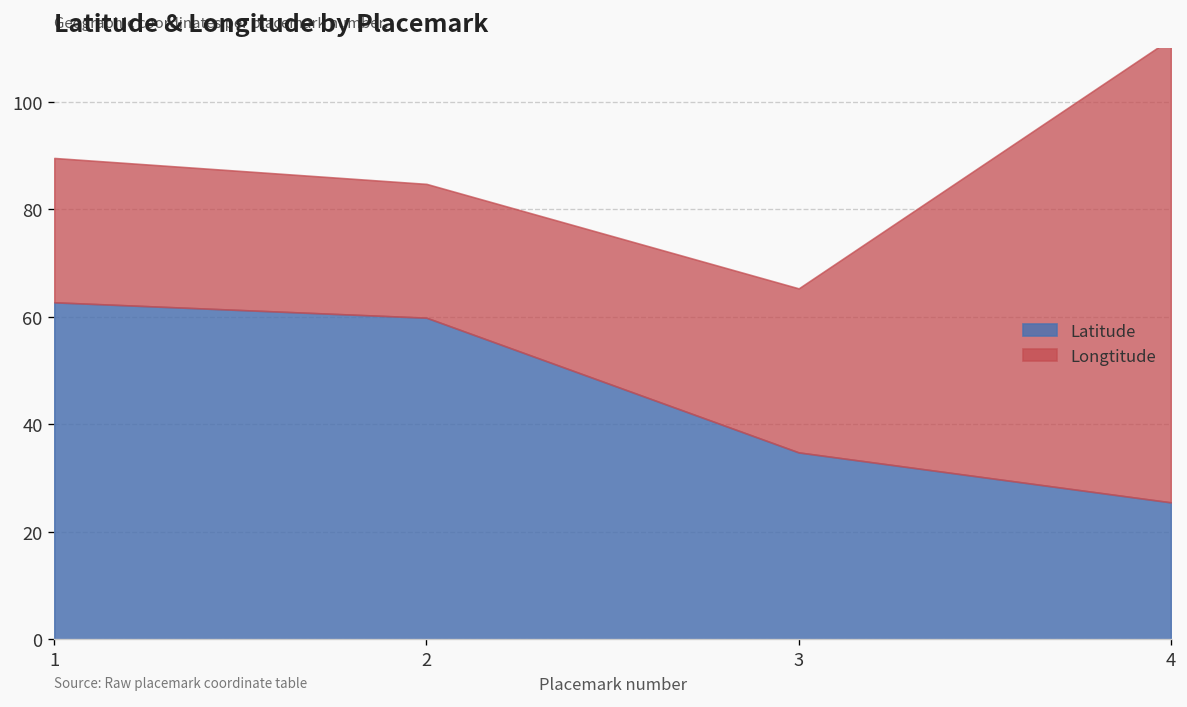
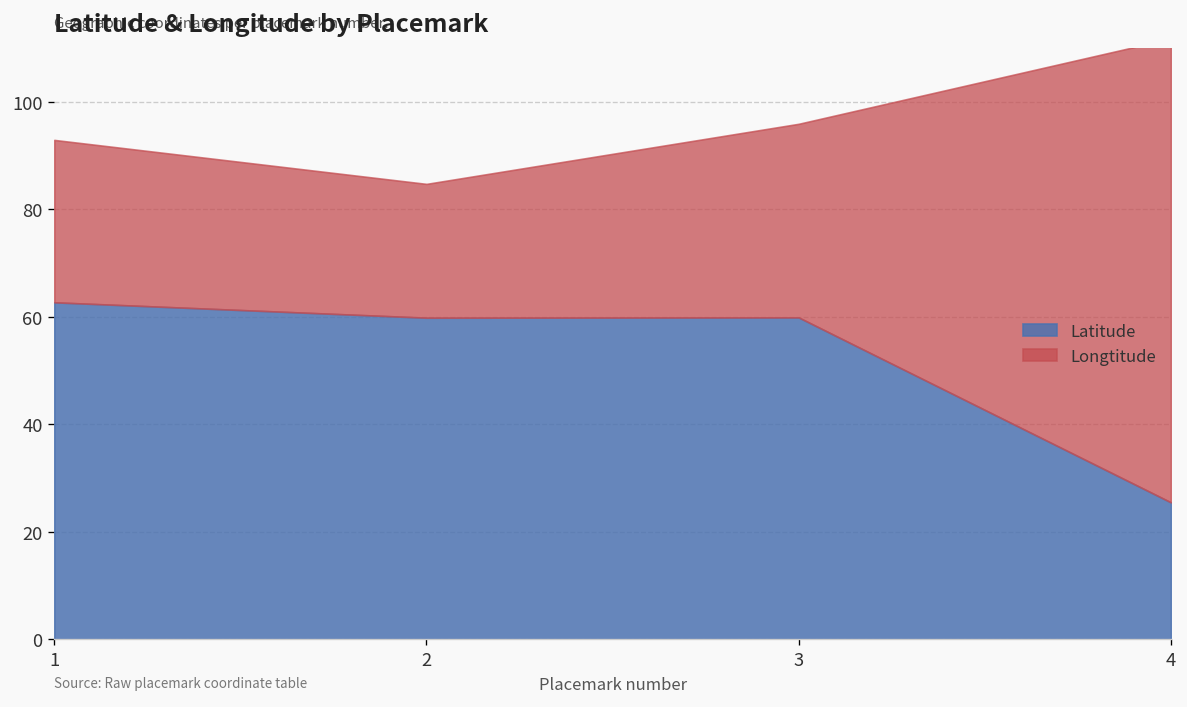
Longtitude, 1: 27 -> 30
Latitude, 3: 35 -> 60
Longtitude, 3: 31 -> 36
